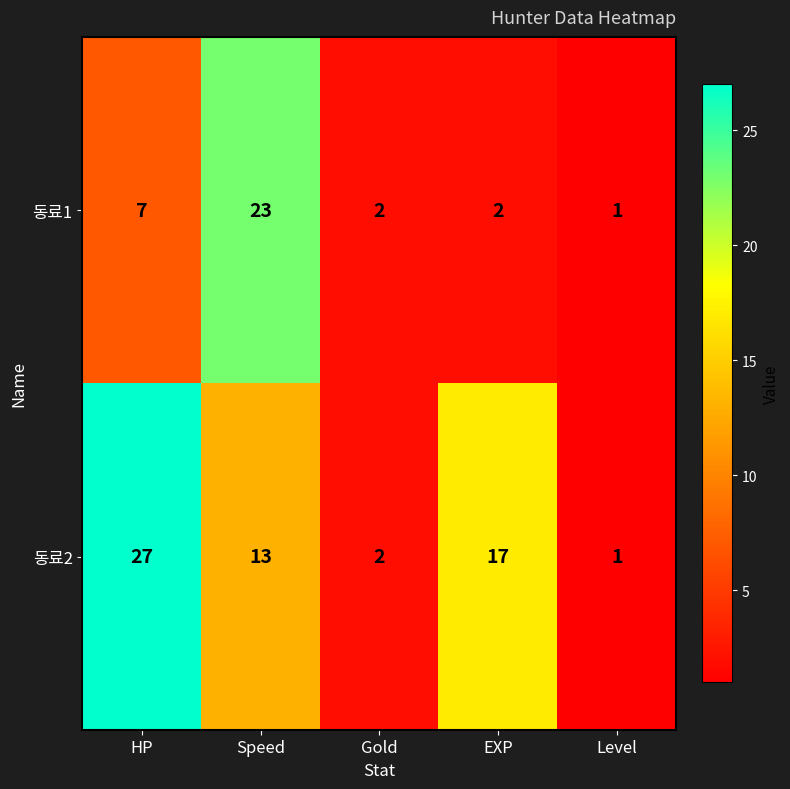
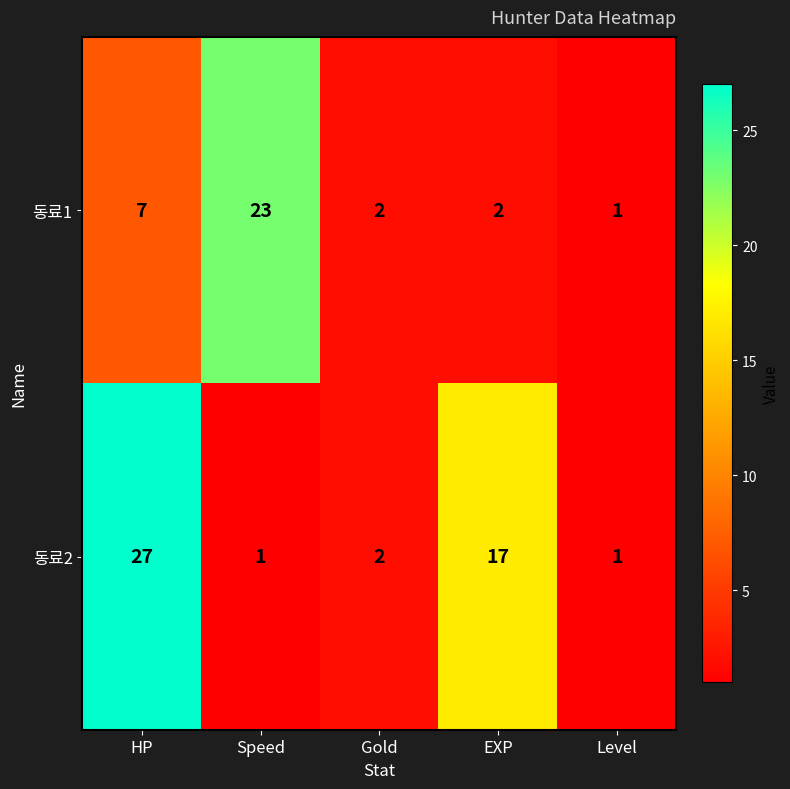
동료2, Speed: 13 -> 1
